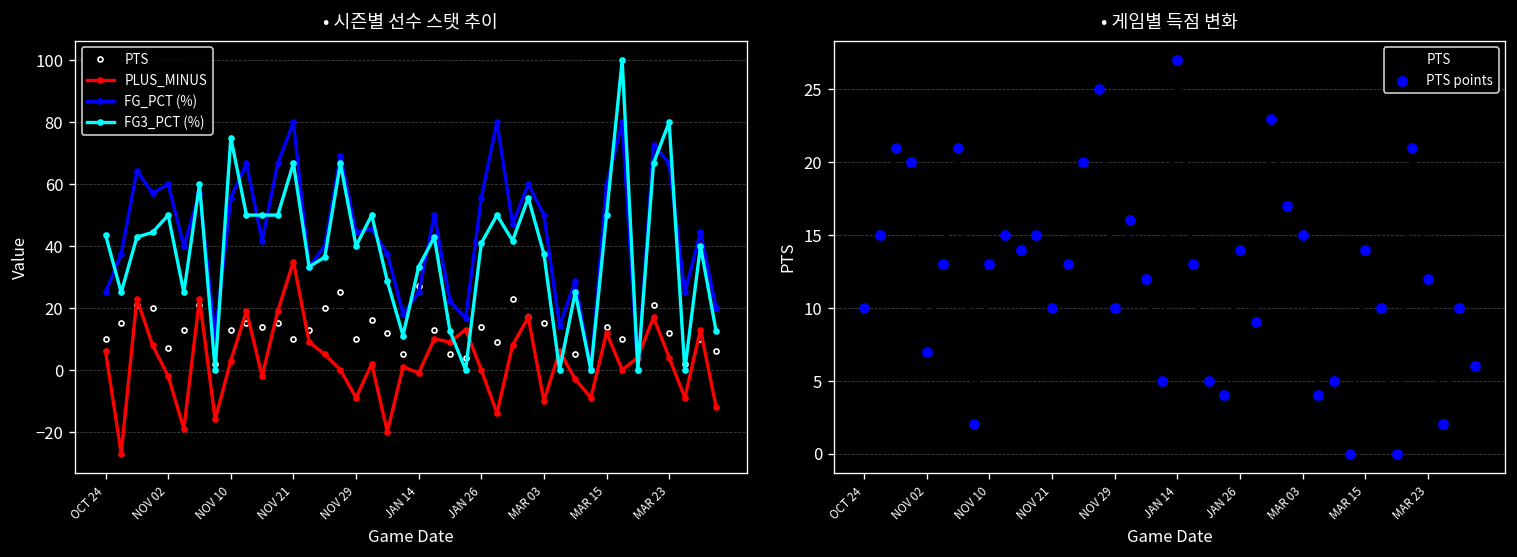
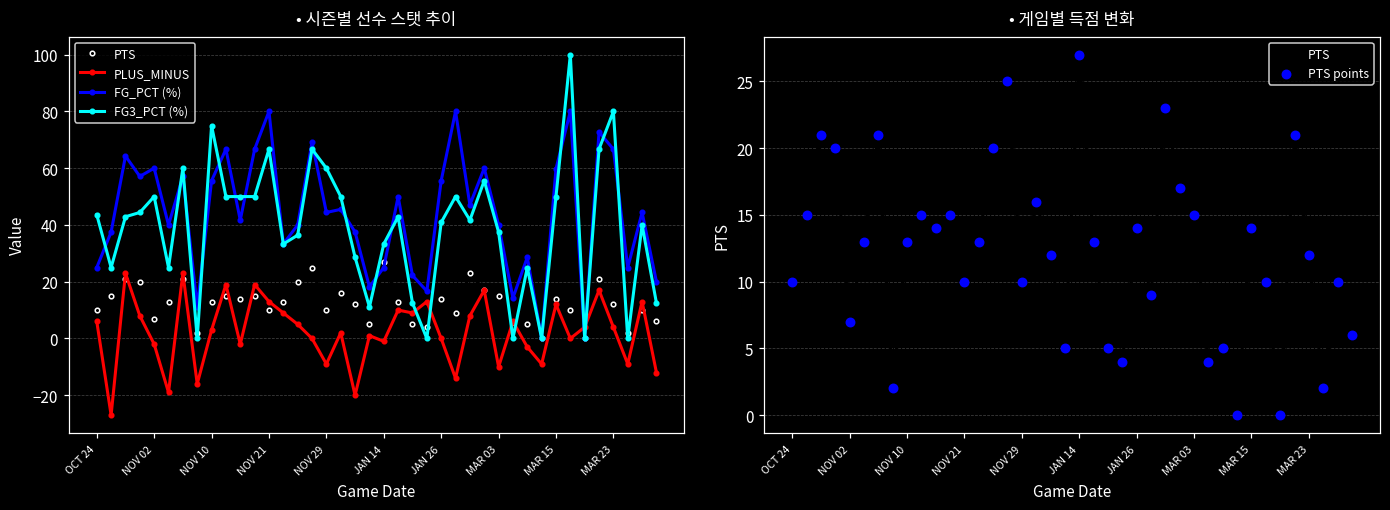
• 시즌별 선수 스탯 추이, PLUS_MINUS, NOV 21: 35 -> 13
• 시즌별 선수 스탯 추이, FG3_PCT (%), NOV 29: 40 -> 60
• 시즌별 선수 스탯 추이, FG_PCT (%), MAR 03: 50 -> 40
